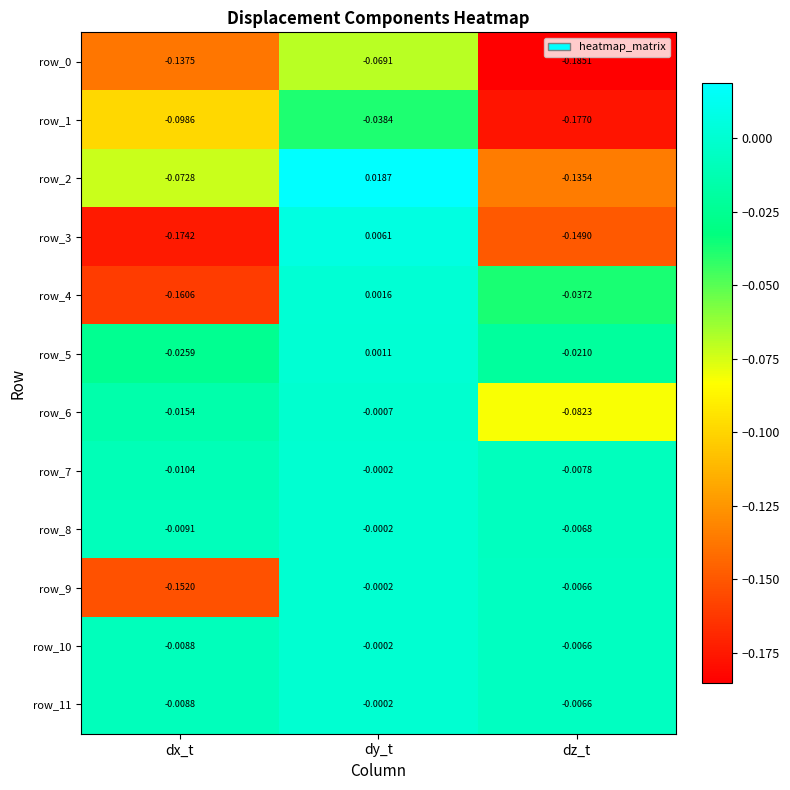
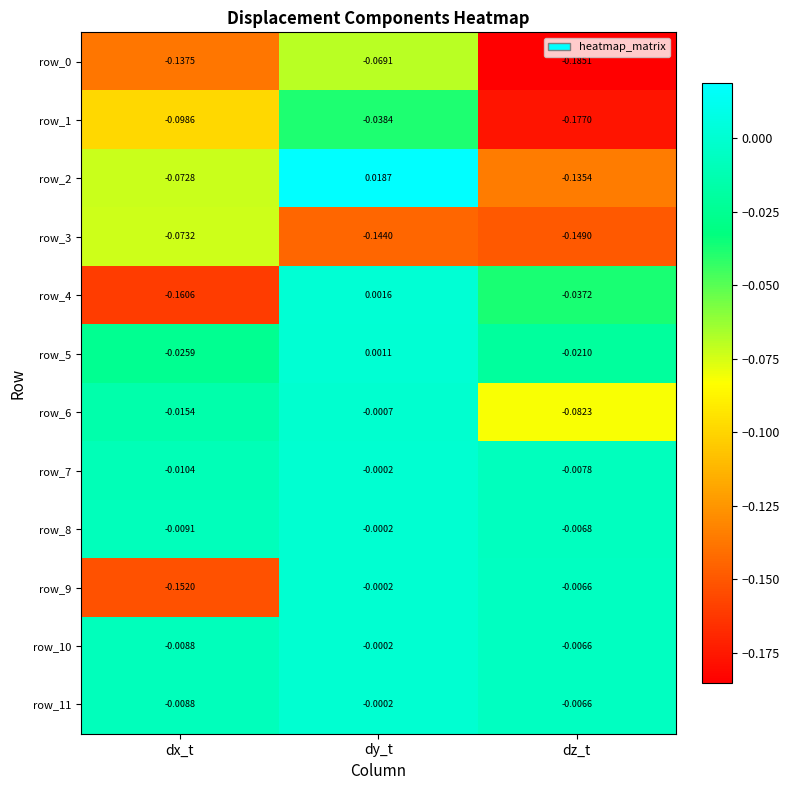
row_3, dx_t: -0.1742 -> -0.0732
row_3, dy_t: 0.0061 -> -0.1440
